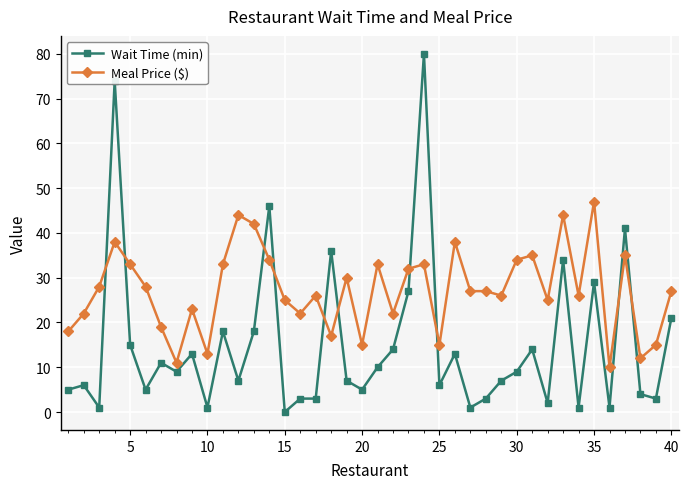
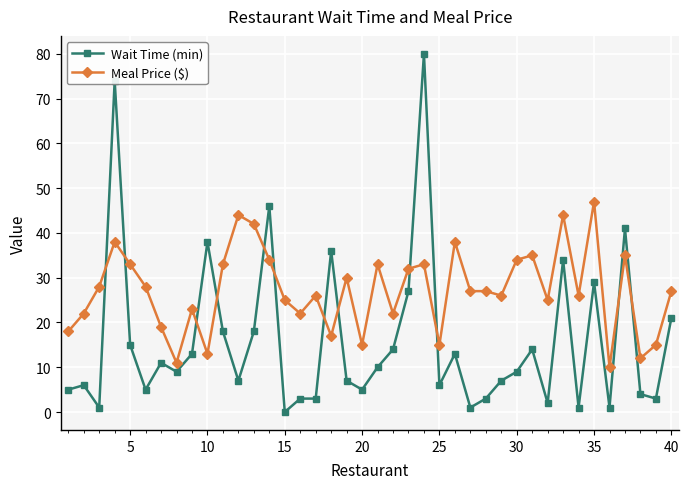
Wait Time (min), 10: 1 -> 38
